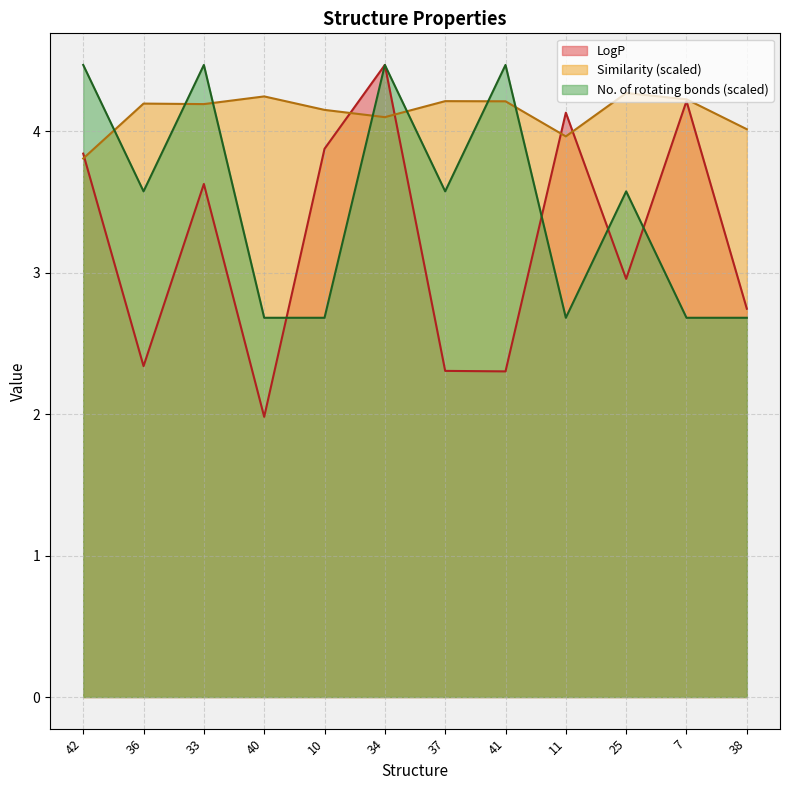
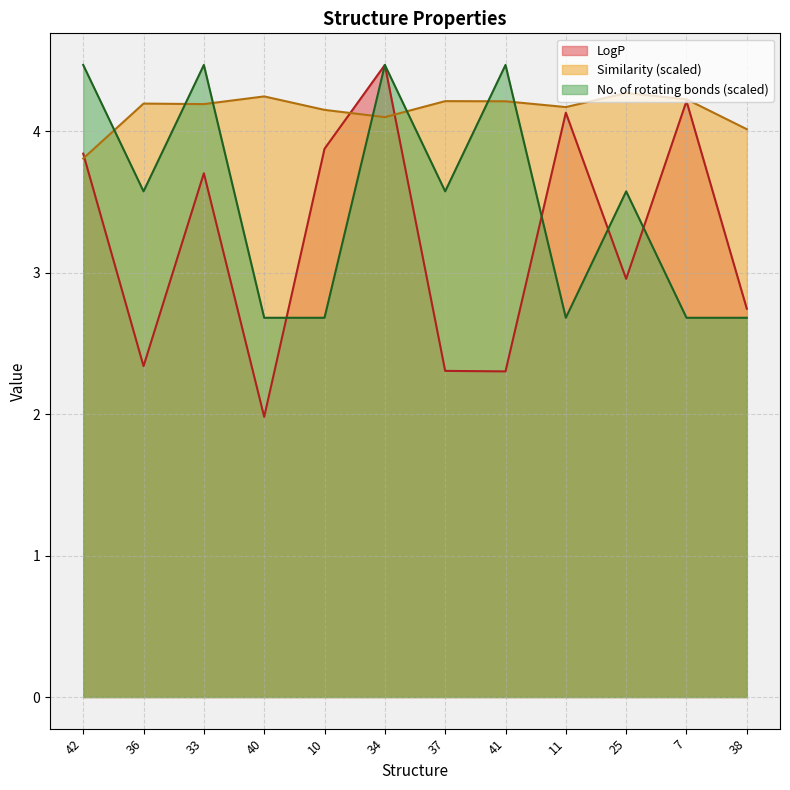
LogP, 33: 3.63 -> 3.70
Similarity (scaled), 11: 3.96 -> 4.17
